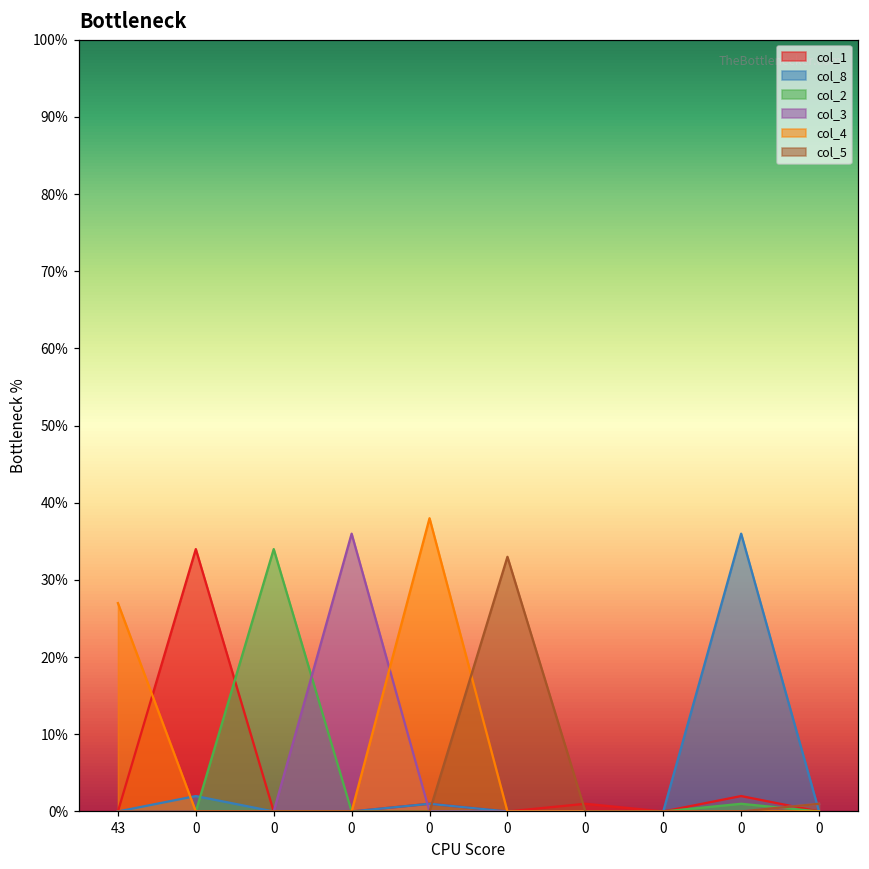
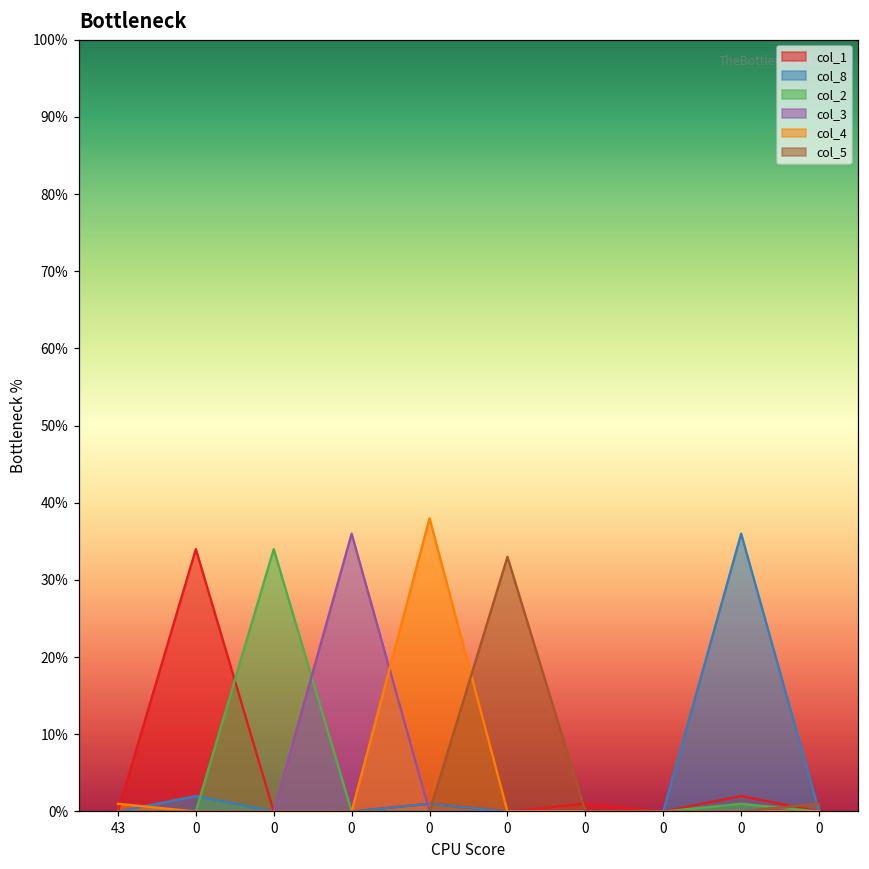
col_4, 43: 27% -> 1%
